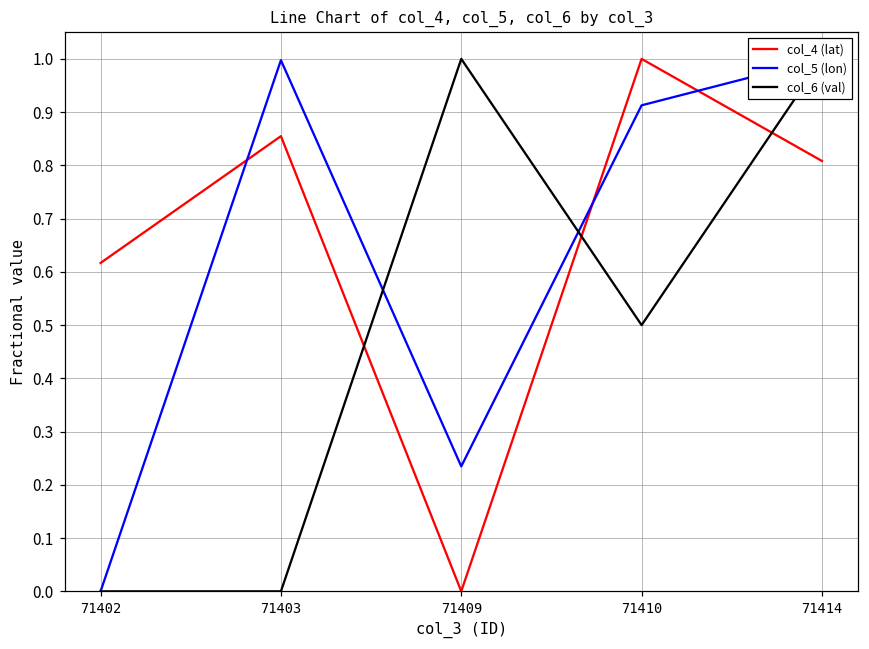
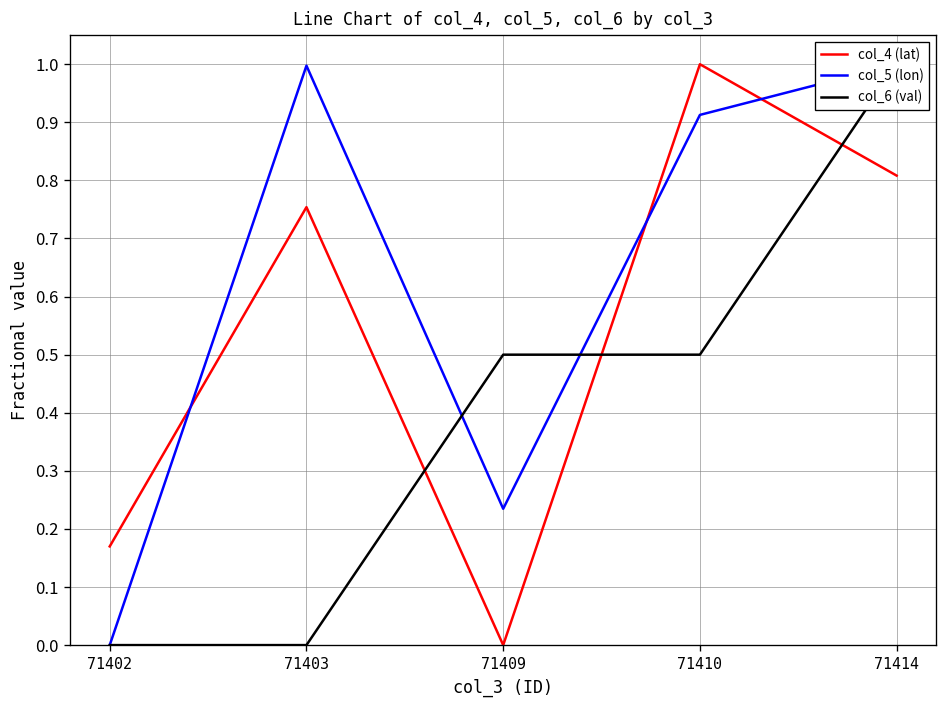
col_4 (lat), 71402: 0.62 -> 0.17
col_4 (lat), 71403: 0.85 -> 0.75
col_6 (val), 71409: 1.00 -> 0.50
